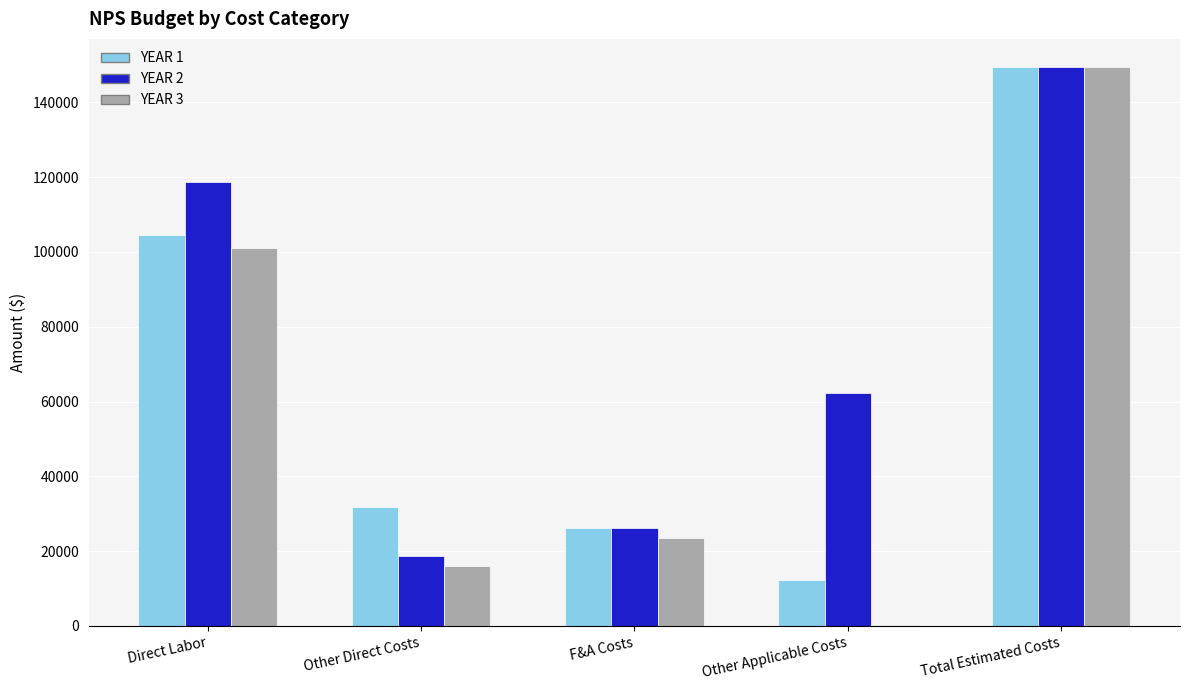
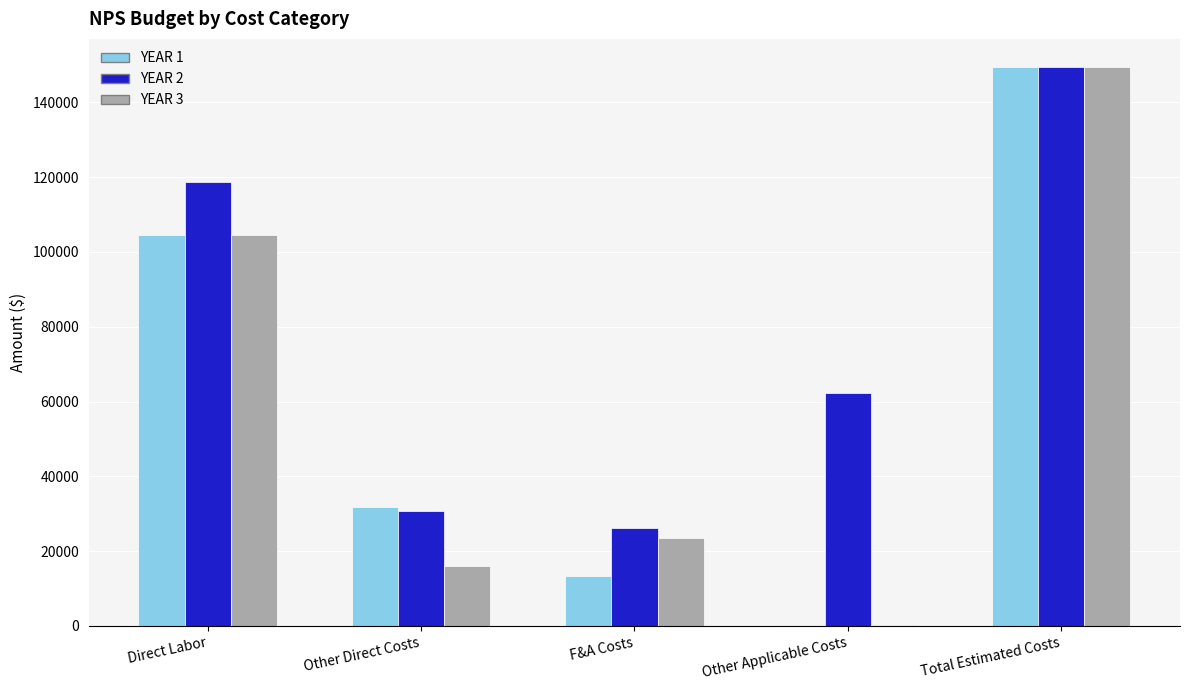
YEAR 3, Direct Labor: 101000 -> 105000
YEAR 2, Other Direct Costs: 19000 -> 31000
YEAR 1, F&A Costs: 26000 -> 13000
YEAR 1, Other Applicable Costs: 12000 -> 0
